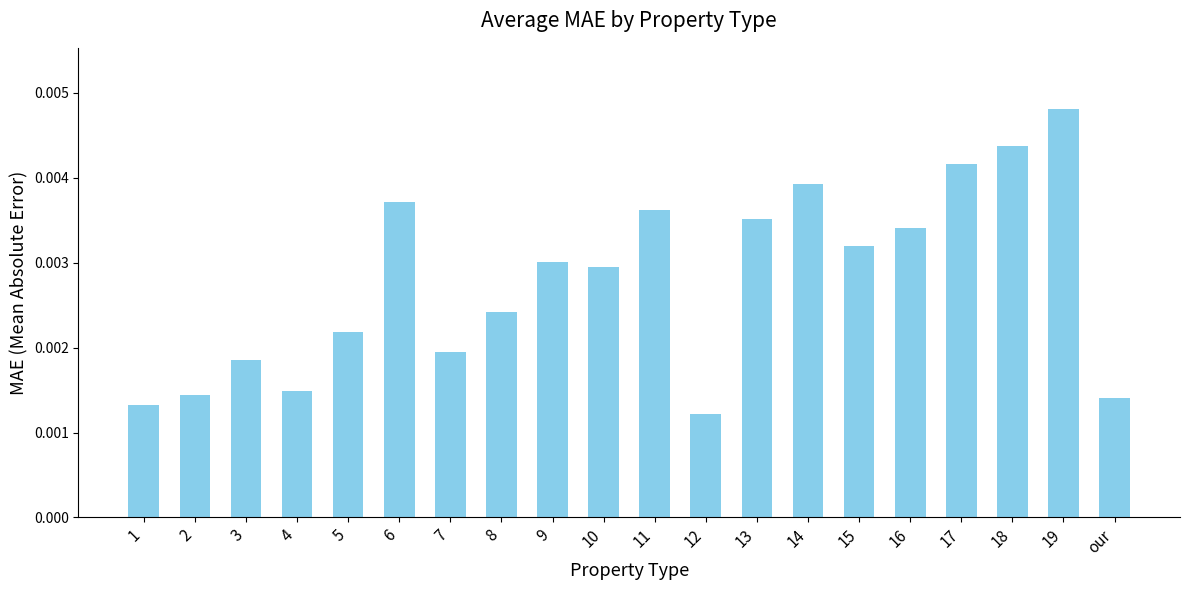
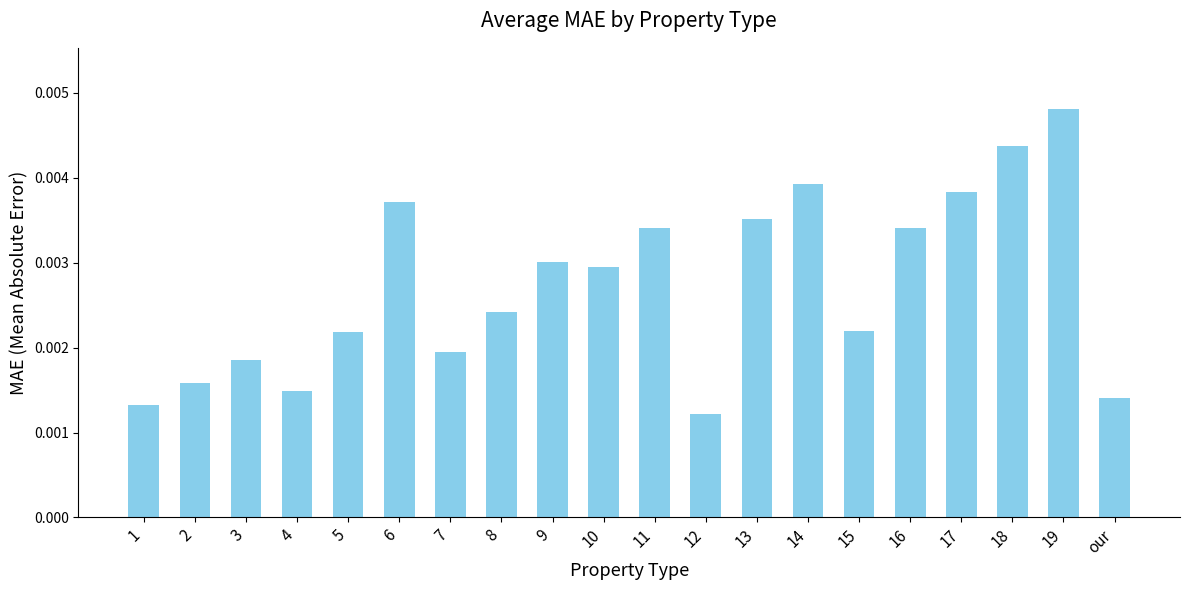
2: 0.0014 -> 0.0016
11: 0.0036 -> 0.0034
15: 0.0032 -> 0.0022
17: 0.0042 -> 0.0038
